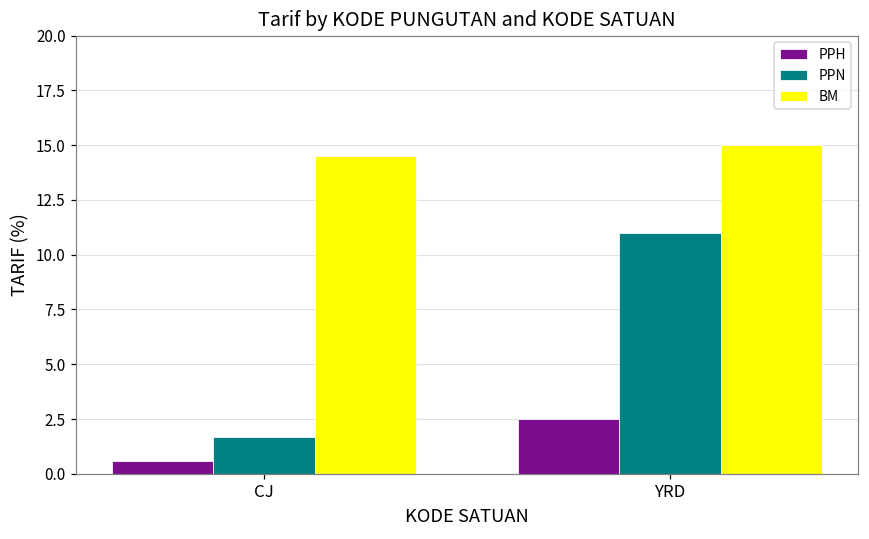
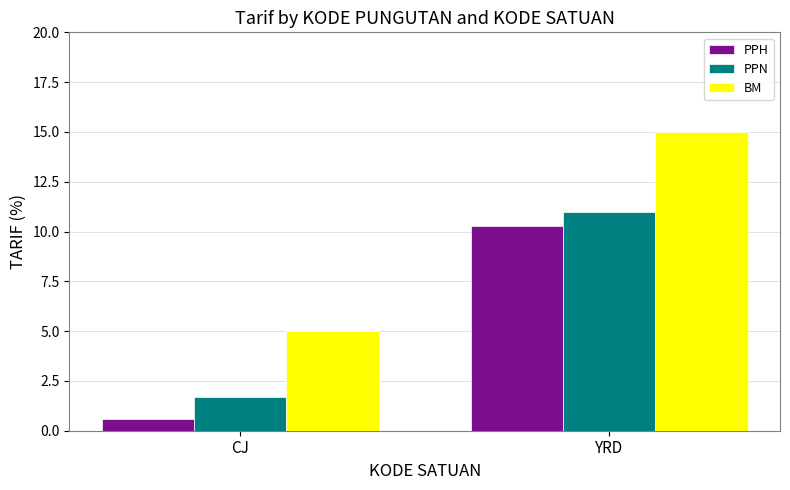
BM, CJ: 14.5 -> 5.0
PPH, YRD: 2.5 -> 10.3
